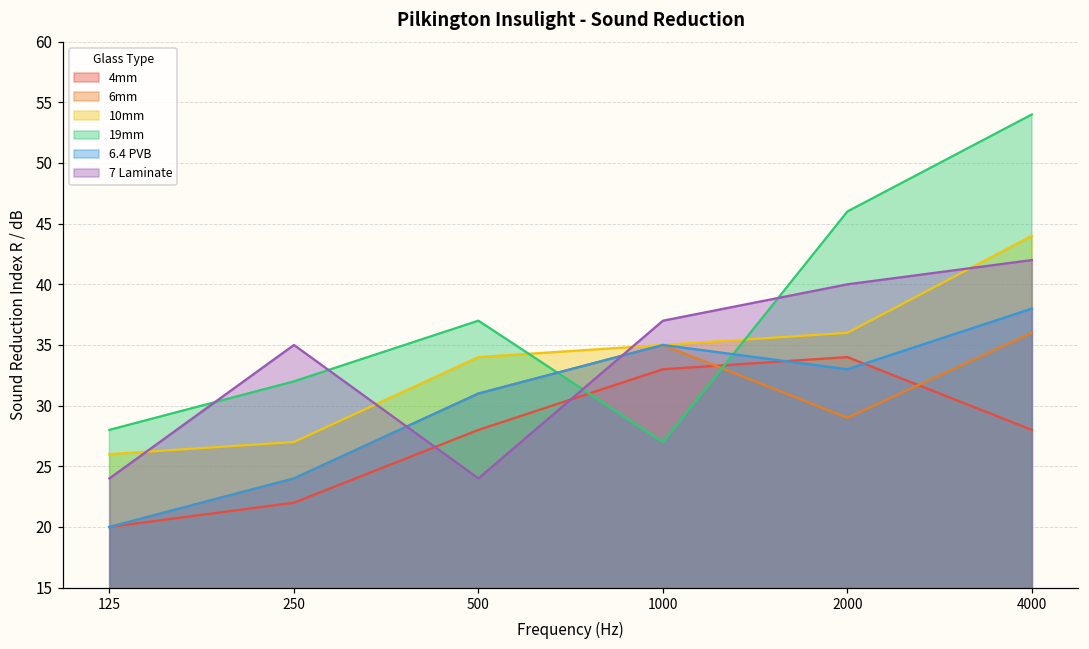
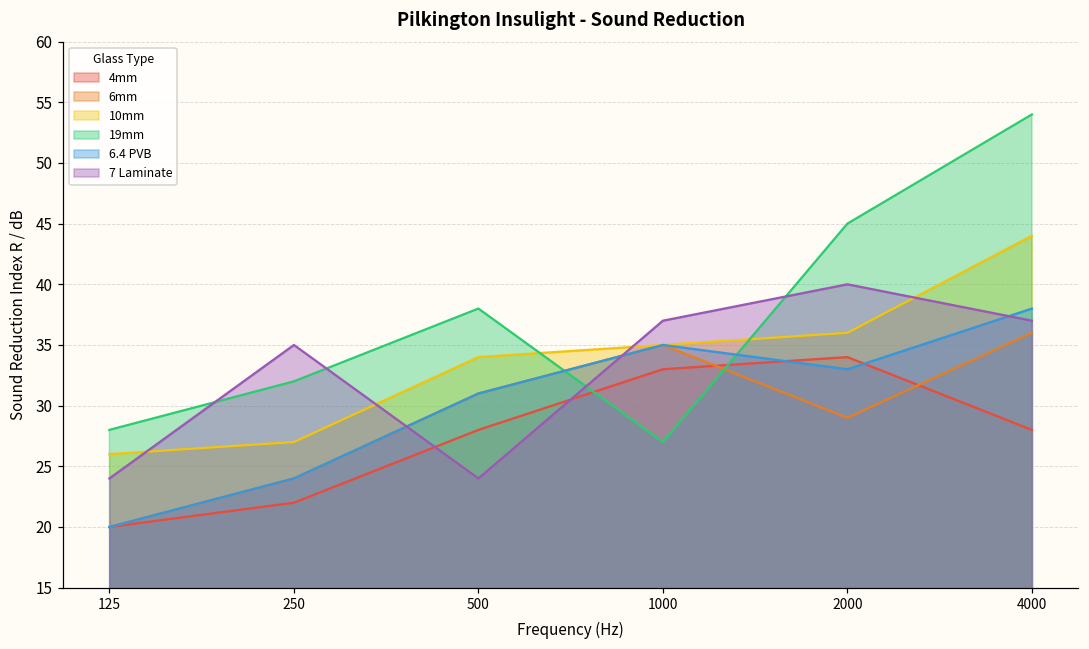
19mm, 500: 37 -> 38
19mm, 2000: 46 -> 45
7 Laminate, 4000: 42 -> 37
